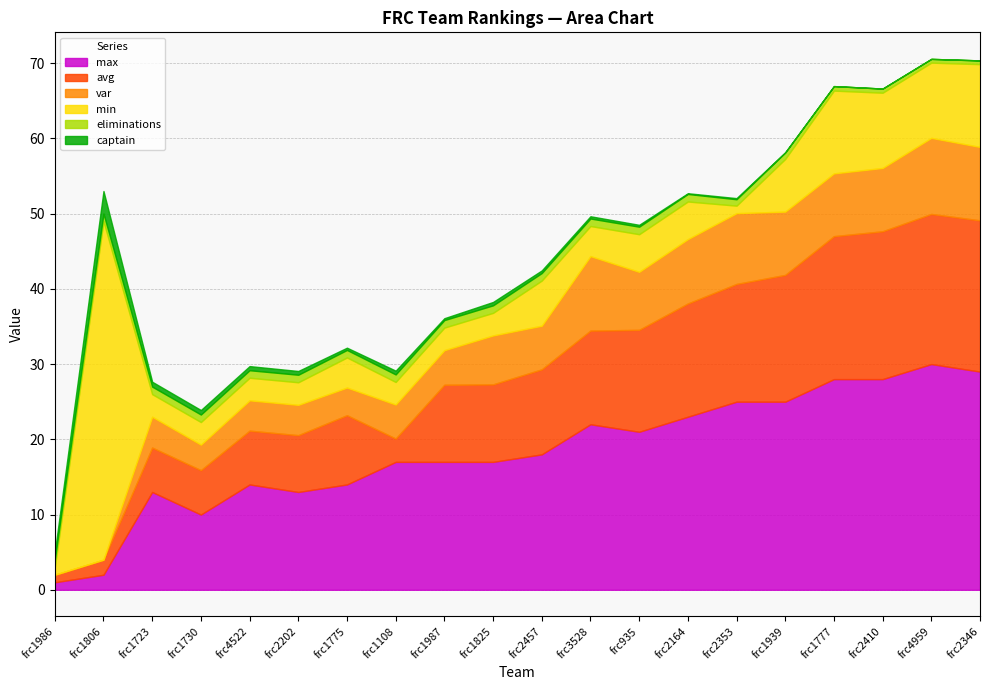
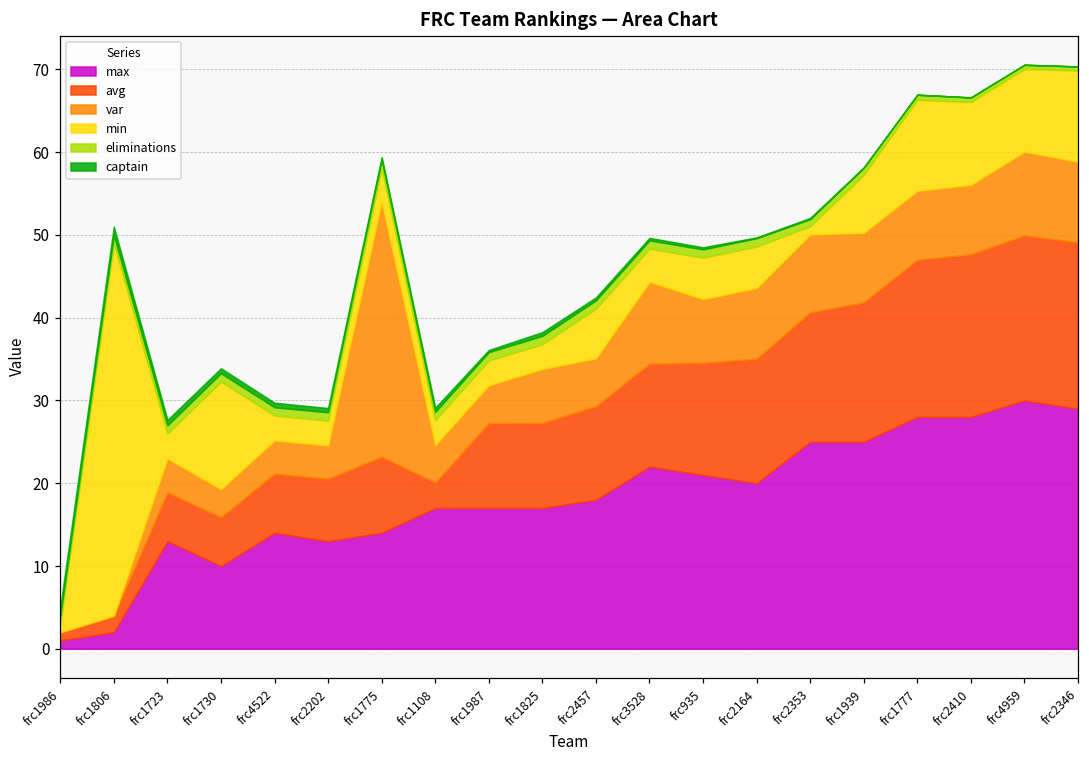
captain, frc1806: 3 -> 1
min, frc1730: 3 -> 13
var, frc1775: 4 -> 31
max, frc2164: 23 -> 20
